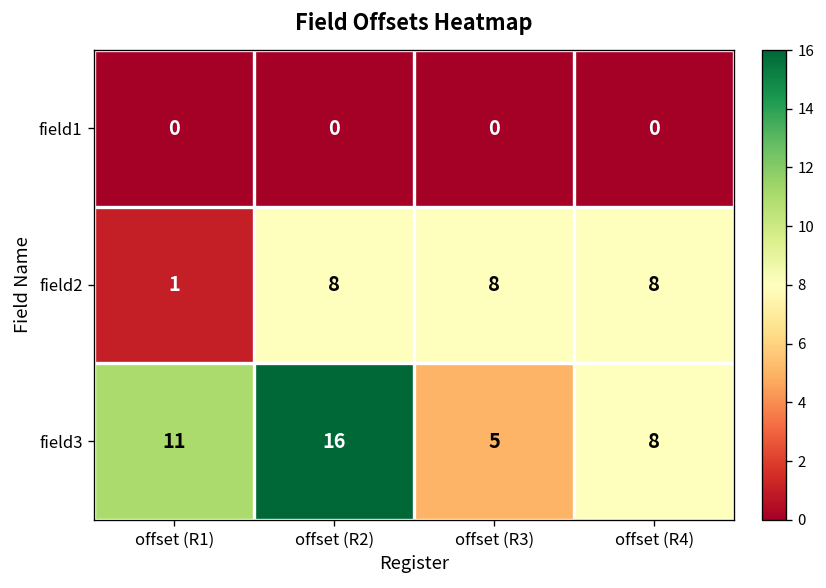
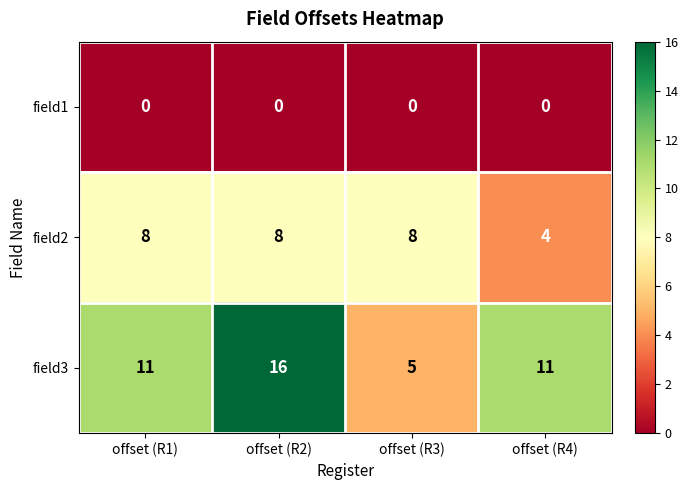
field2, offset (R1): 1 -> 8
field2, offset (R4): 8 -> 4
field3, offset (R4): 8 -> 11
